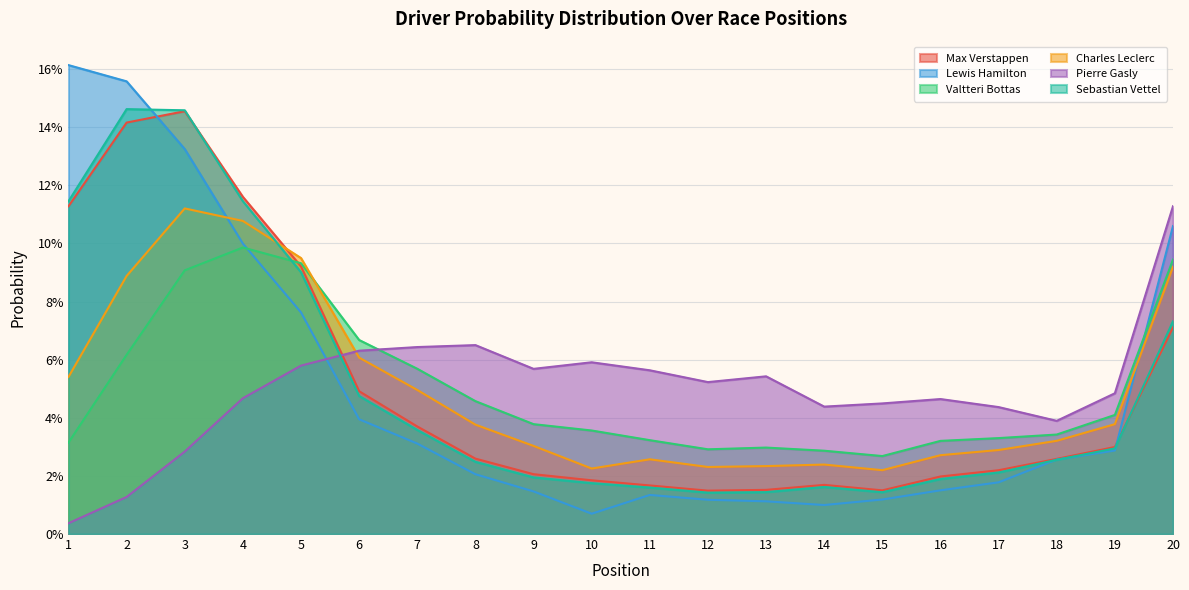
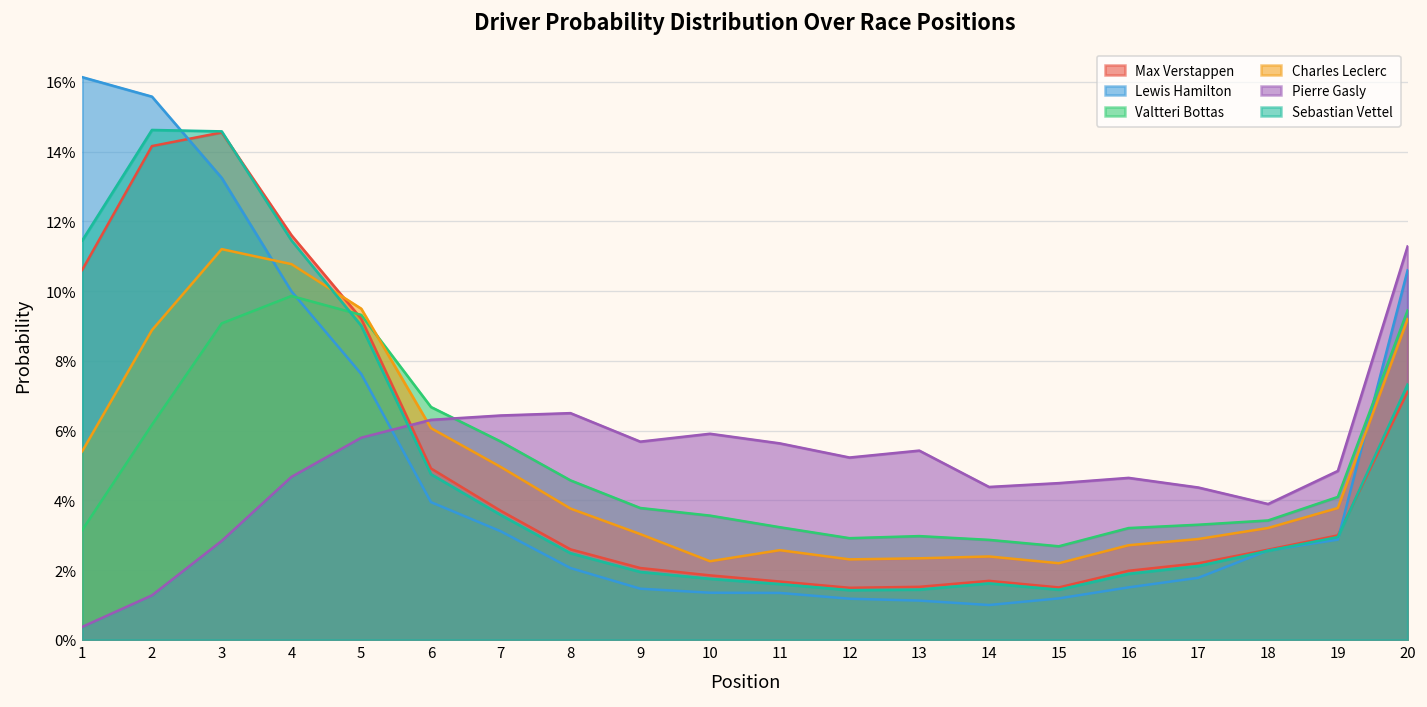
Max Verstappen, 1: 11.3% -> 10.6%
Lewis Hamilton, 10: 0.7% -> 1.4%
